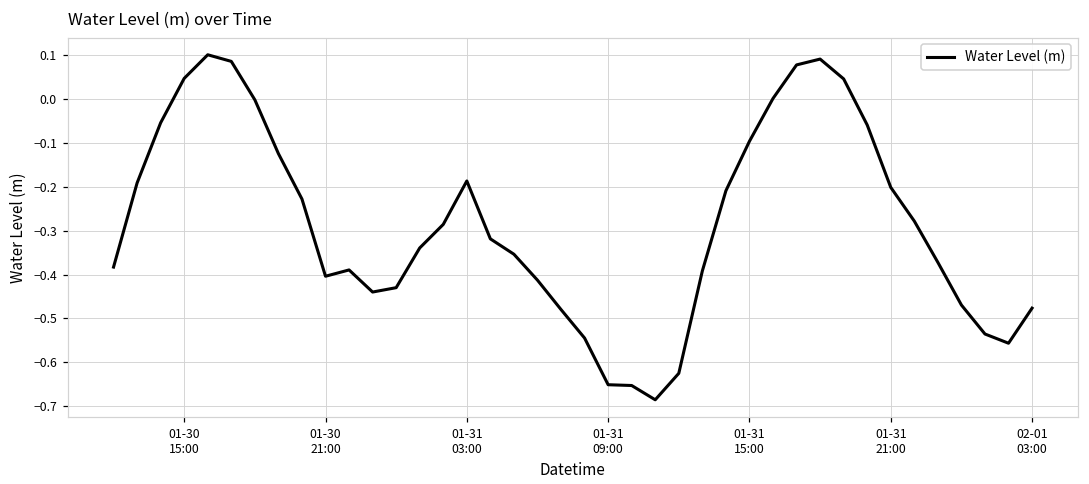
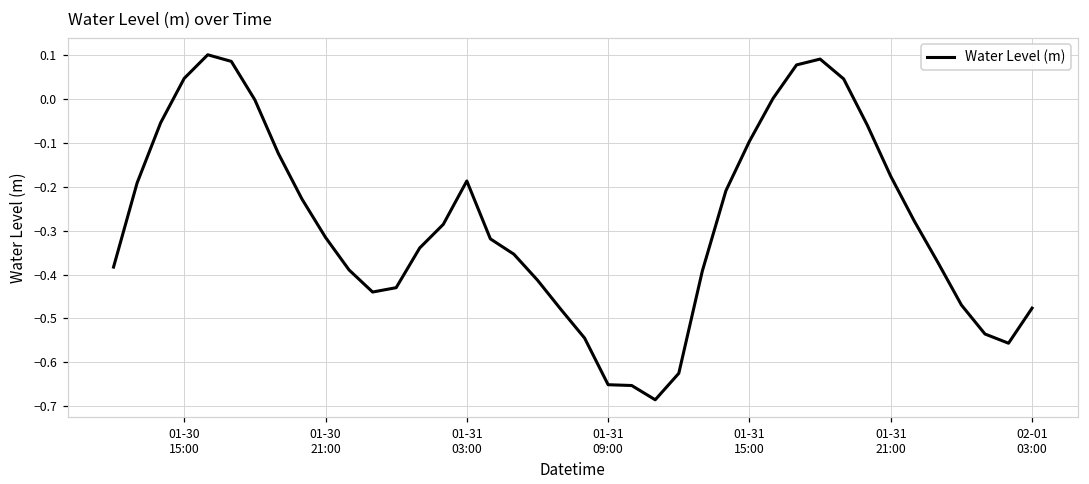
01-30 21:00: -0.40 -> -0.32
01-31 21:00: -0.20 -> -0.18
